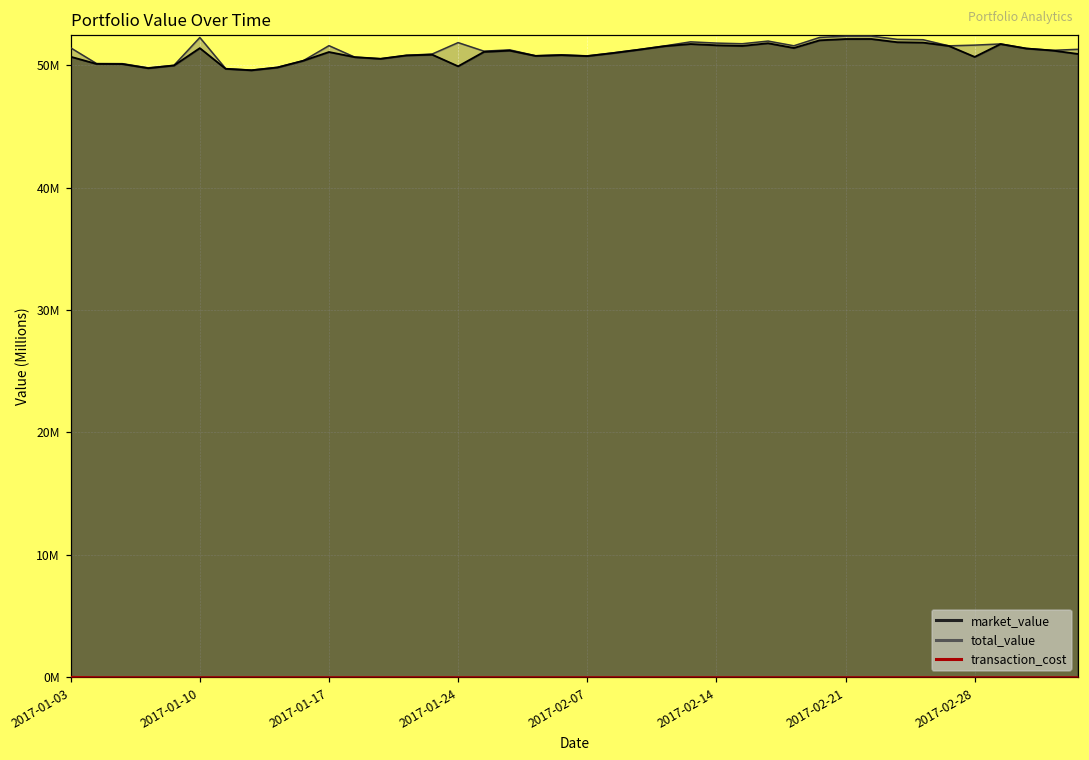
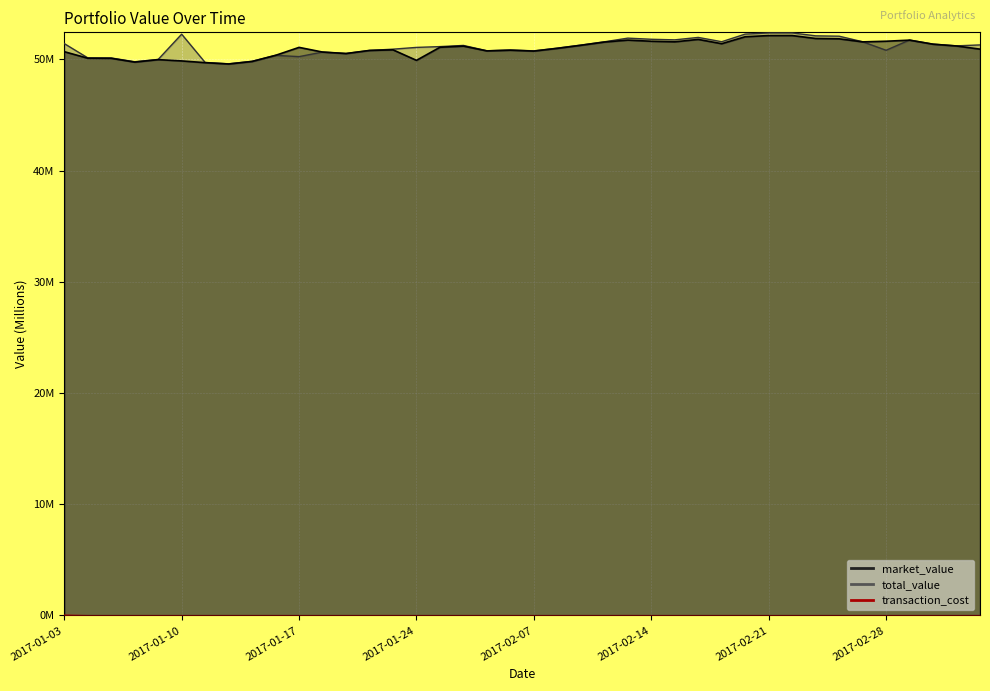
market_value, 2017-01-10: 51400000 -> 49900000
total_value, 2017-01-17: 51600000 -> 50200000
total_value, 2017-01-24: 51800000 -> 51100000
market_value, 2017-02-28: 50700000 -> 51600000
total_value, 2017-02-28: 51600000 -> 50800000
